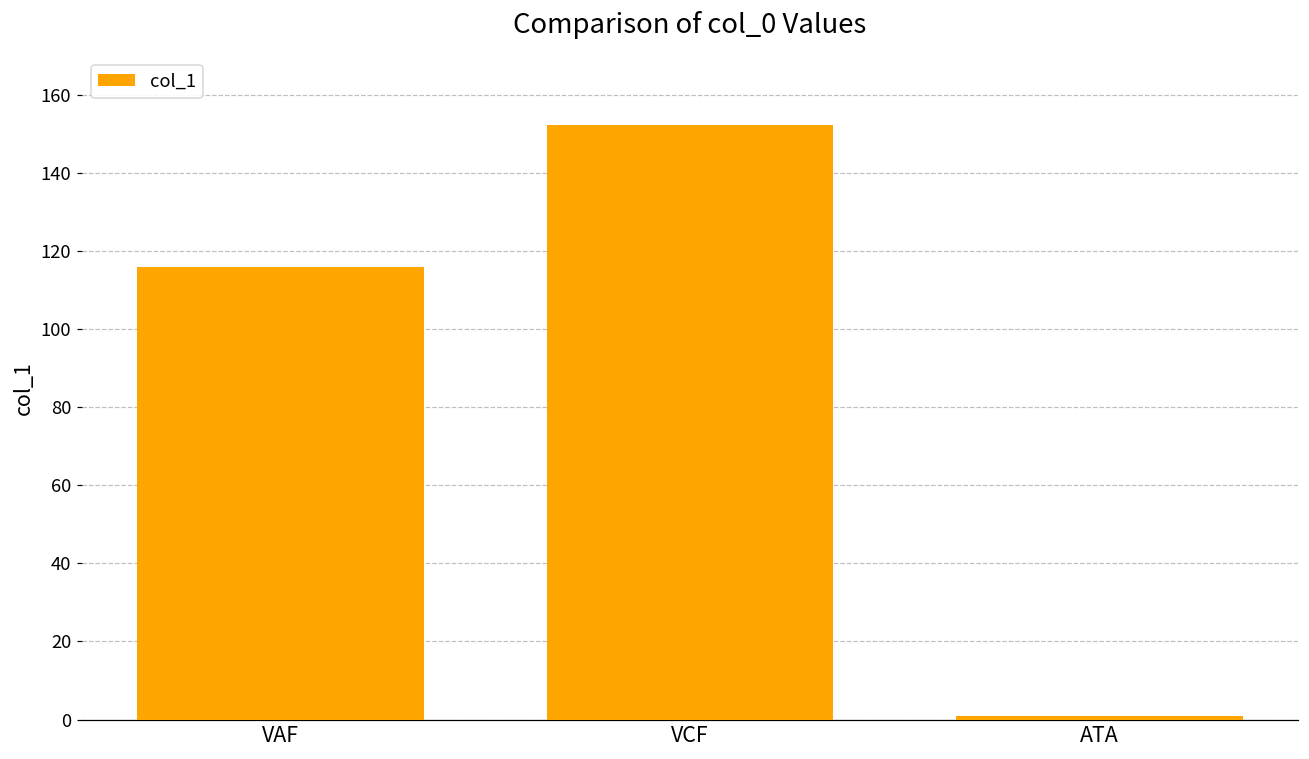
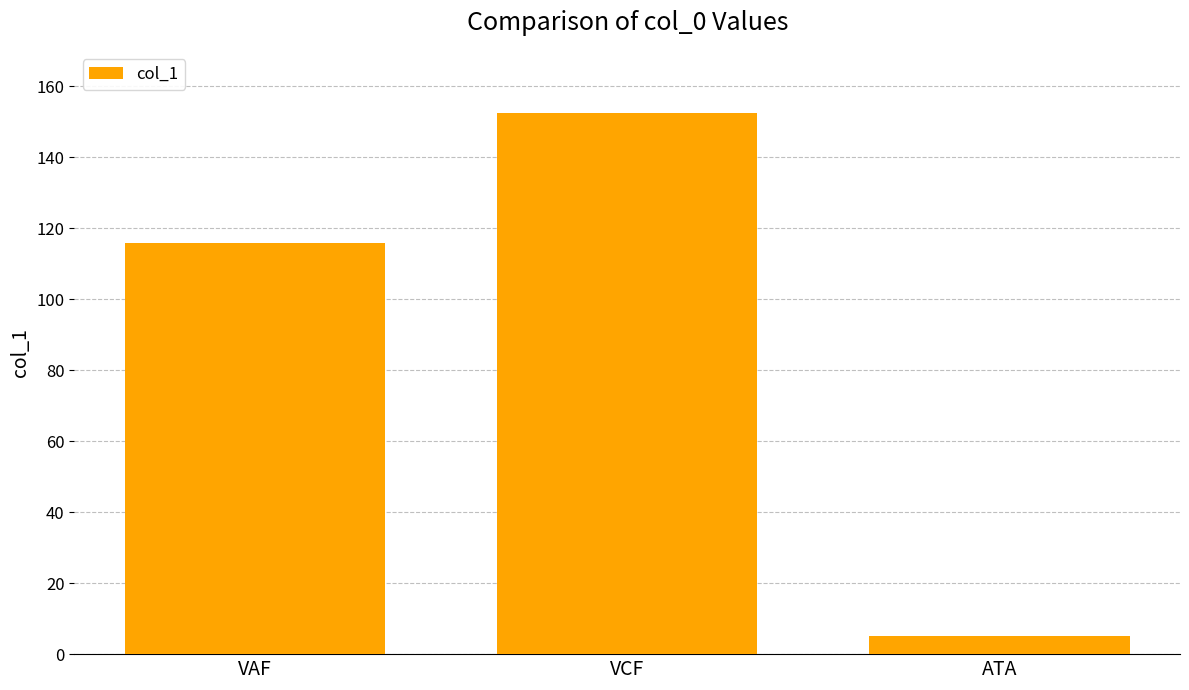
ATA: 1 -> 5
